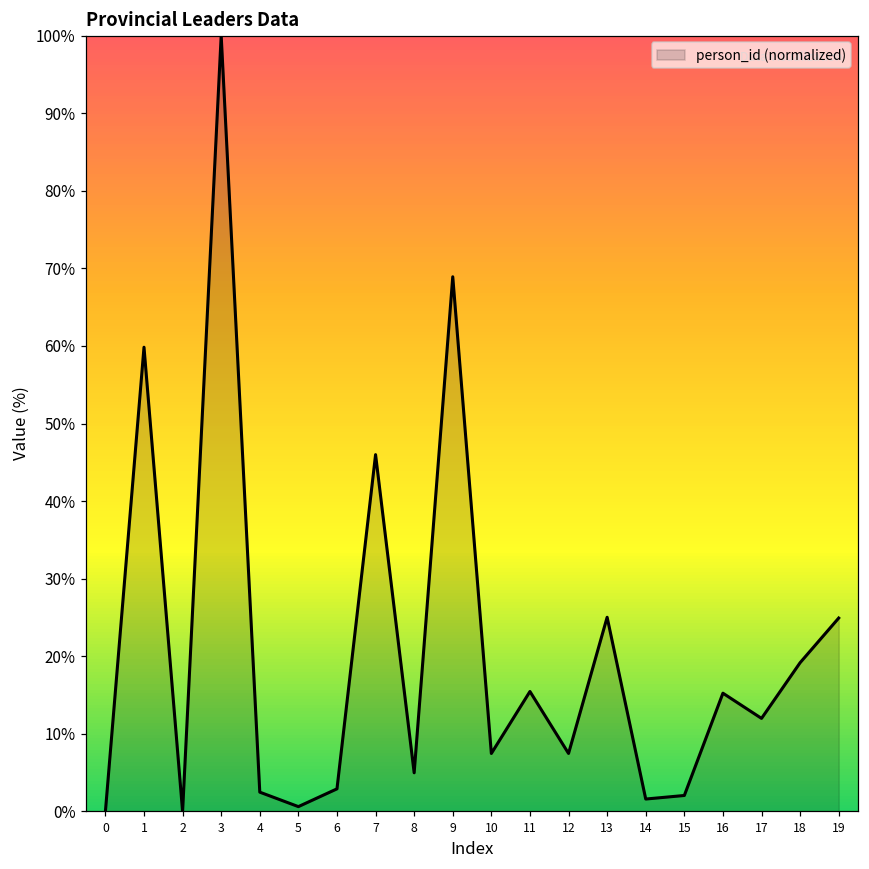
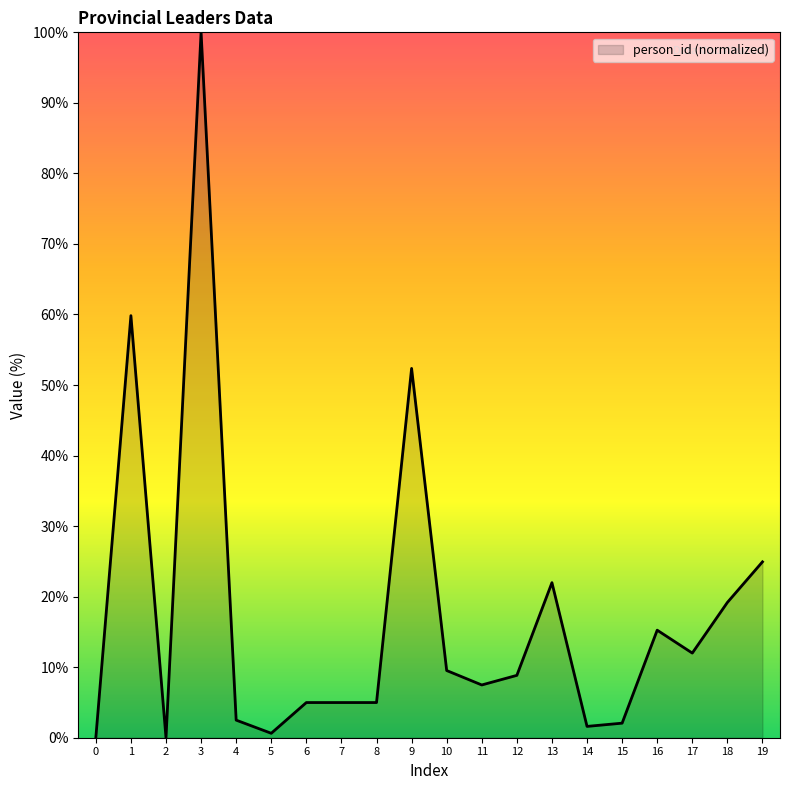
6: 3% -> 5%
7: 46% -> 5%
9: 69% -> 52%
10: 7% -> 10%
11: 15% -> 7%
12: 7% -> 9%
13: 25% -> 22%
